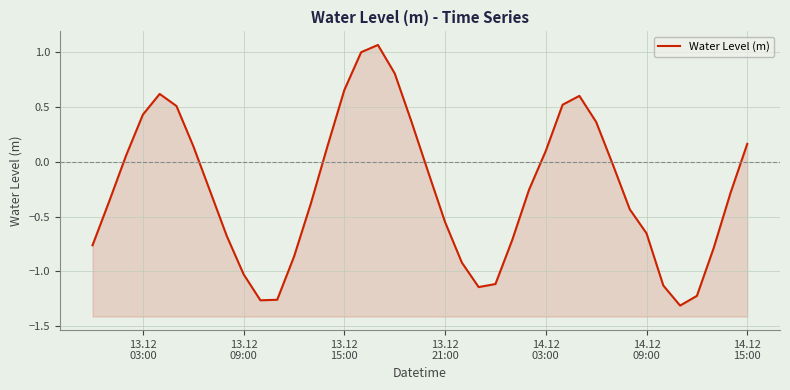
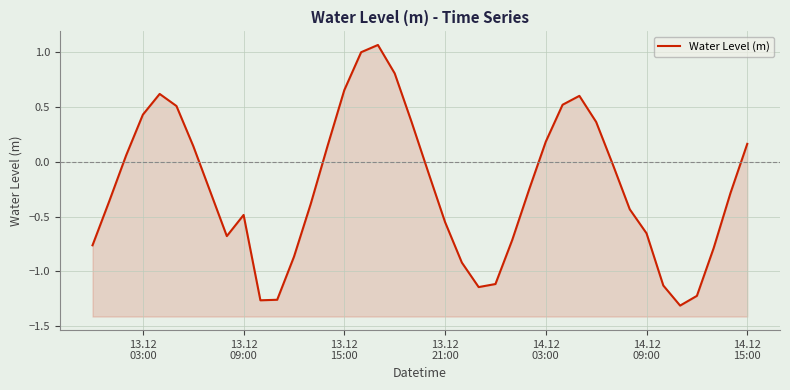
13.12 09:00: -1.03 -> -0.48
14.12 03:00: 0.10 -> 0.18
